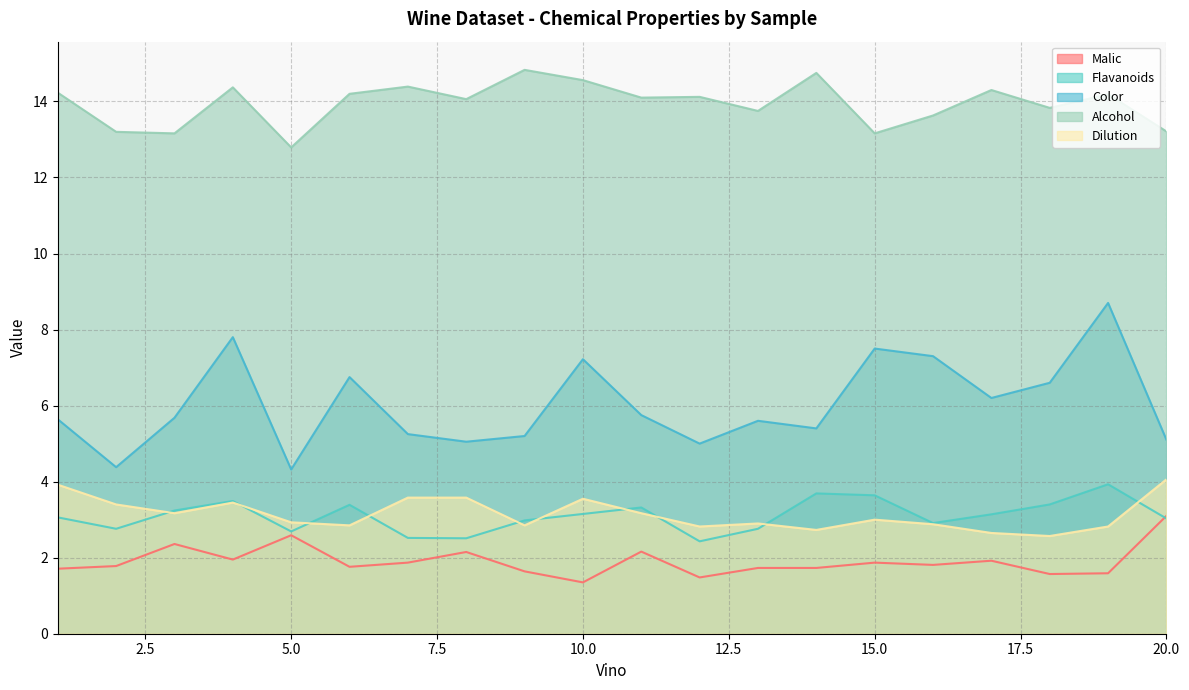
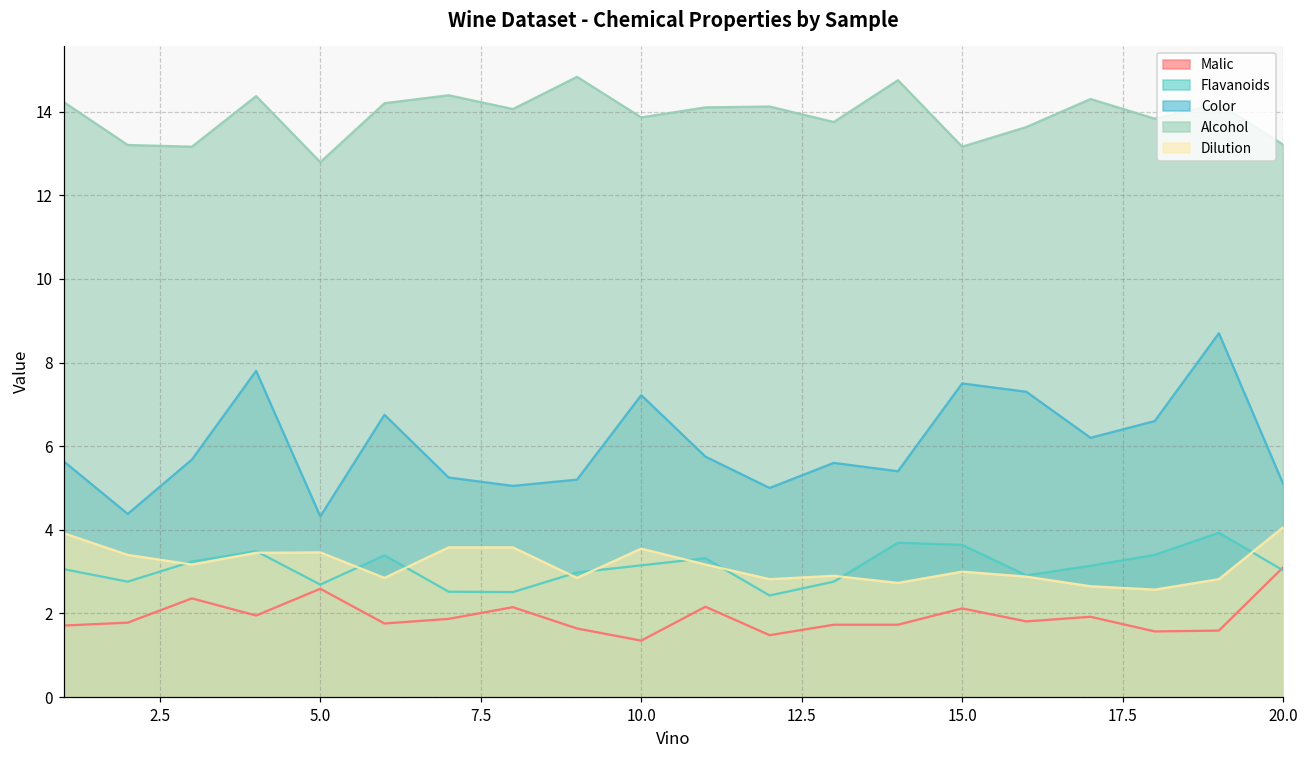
Dilution, 5.0: 2.9 -> 3.5
Alcohol, 10.0: 14.6 -> 13.9
Malic, 15.0: 1.9 -> 2.1
